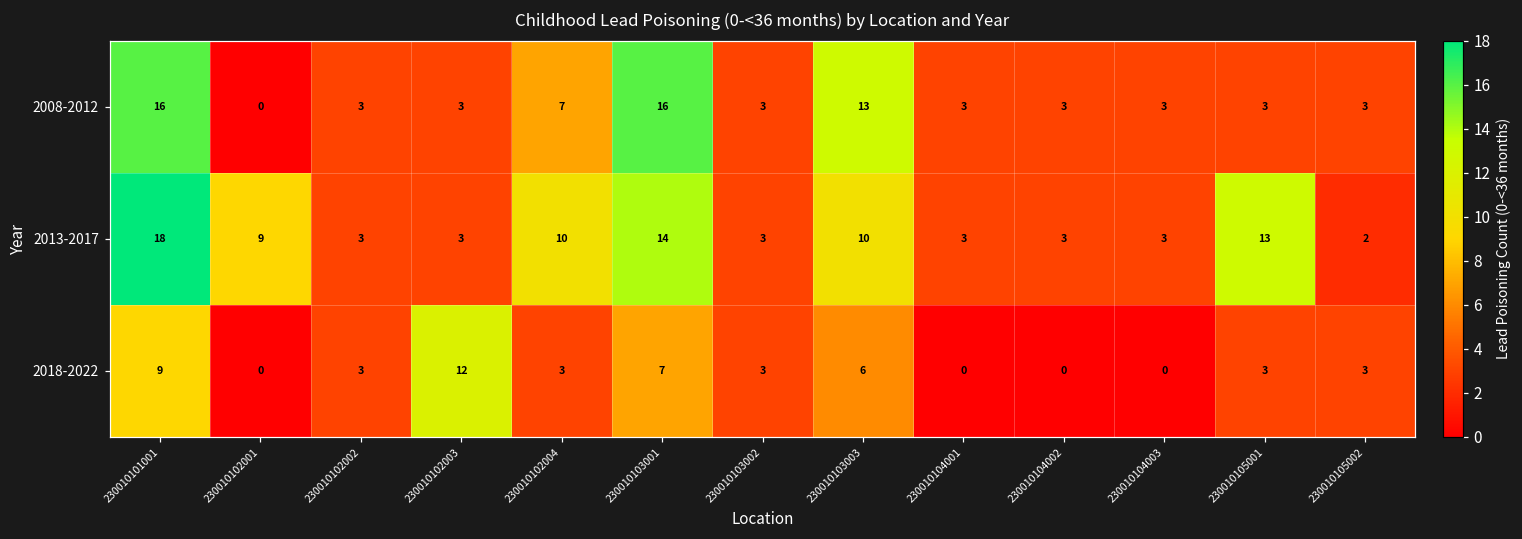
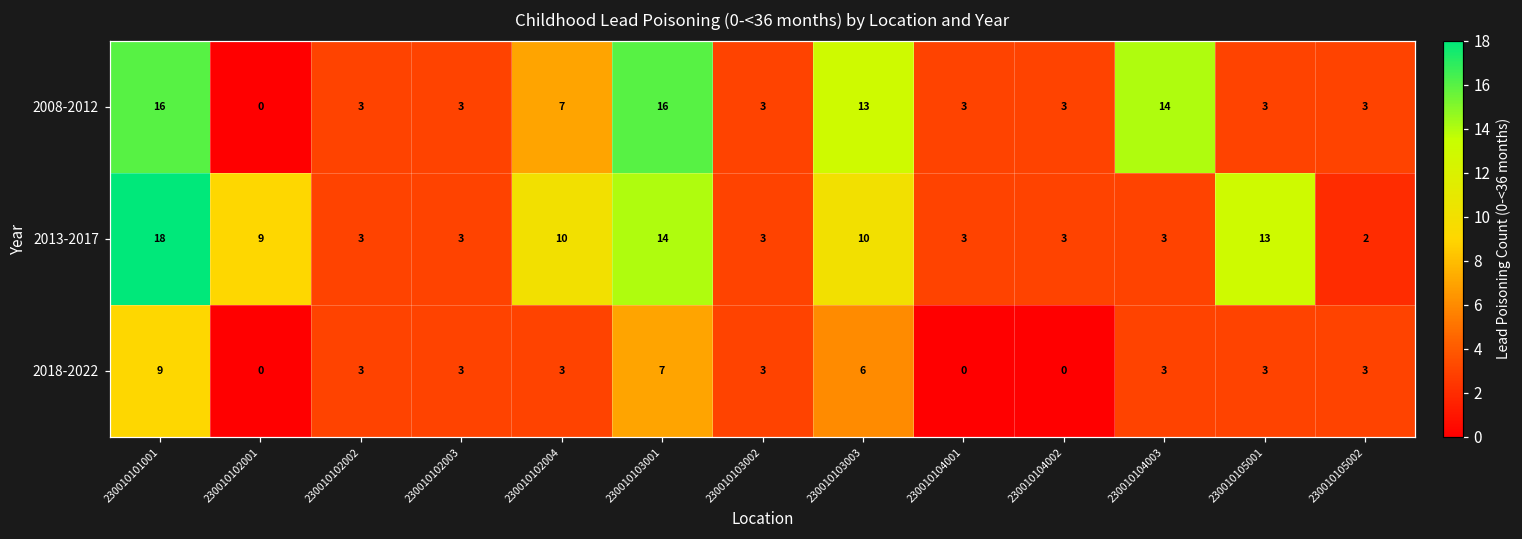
2008-2012, 230010104003: 3 -> 14
2018-2022, 230010102003: 12 -> 3
2018-2022, 230010104003: 0 -> 3
